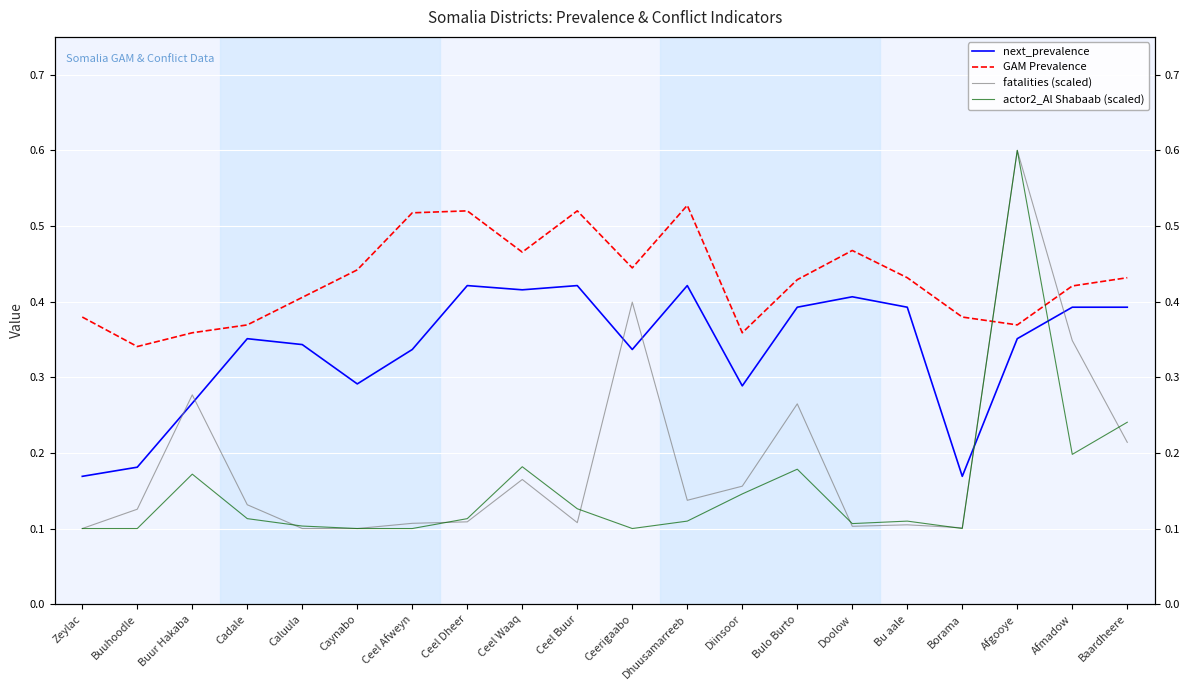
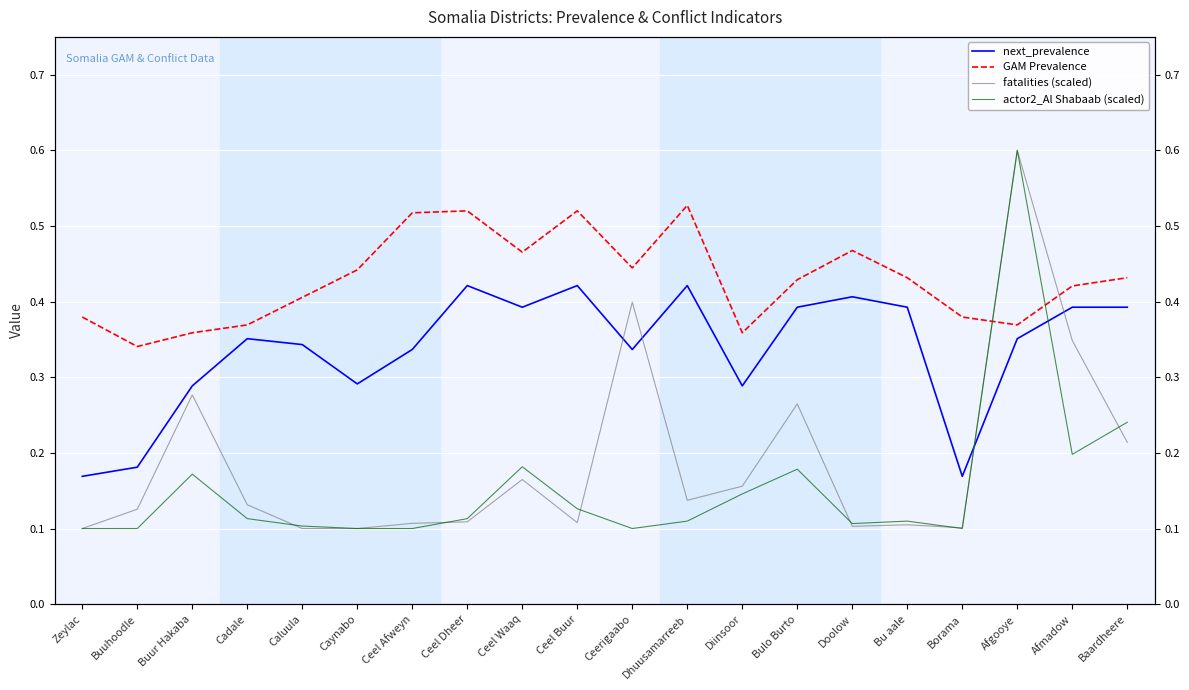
next_prevalence, Buur Hakaba: 0.27 -> 0.29
next_prevalence, Ceel Waaq: 0.42 -> 0.39
